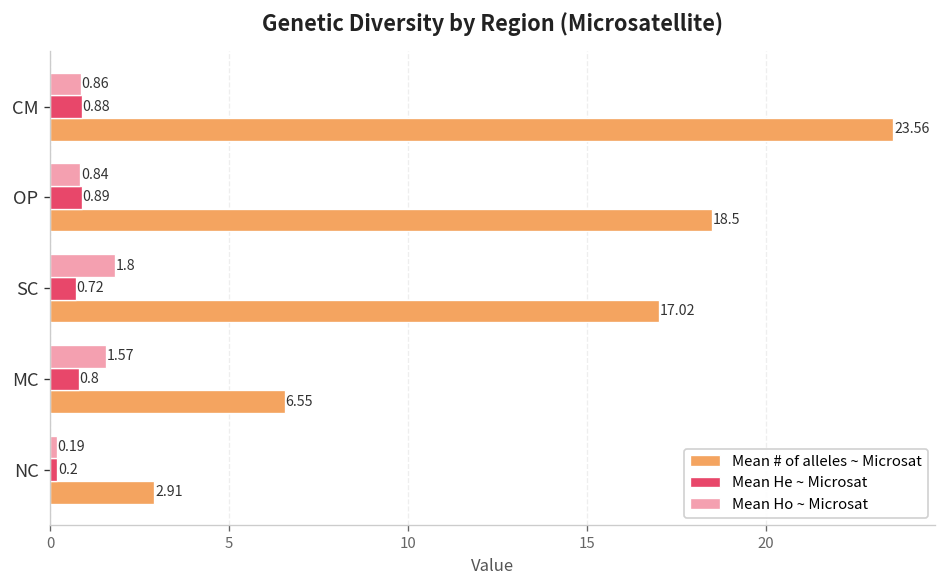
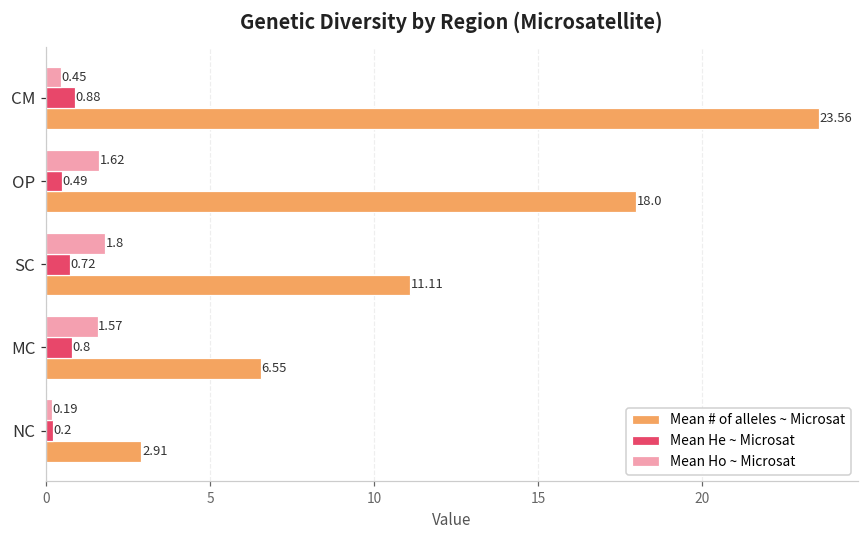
Mean Ho ~ Microsat, CM: 0.86 -> 0.45
Mean Ho ~ Microsat, OP: 0.84 -> 1.62
Mean He ~ Microsat, OP: 0.89 -> 0.49
Mean # of alleles ~ Microsat, OP: 18.5 -> 18.0
Mean # of alleles ~ Microsat, SC: 17.02 -> 11.11
